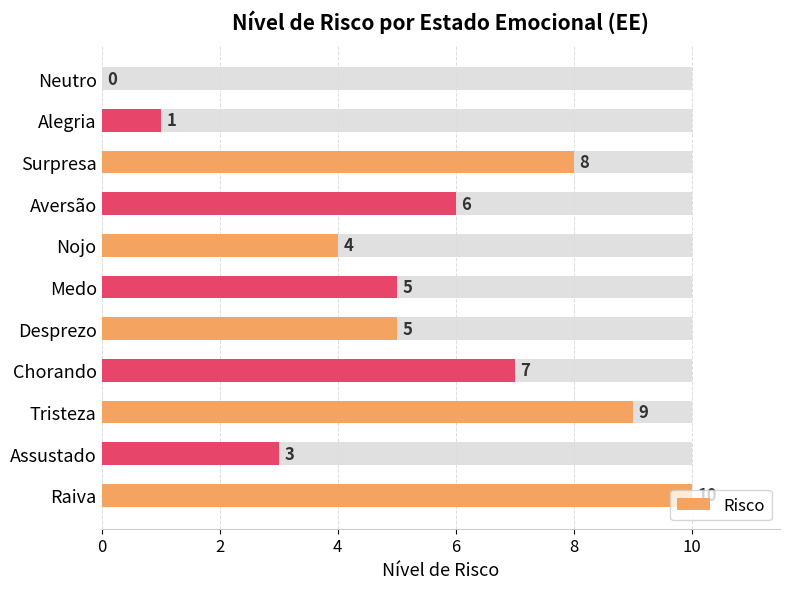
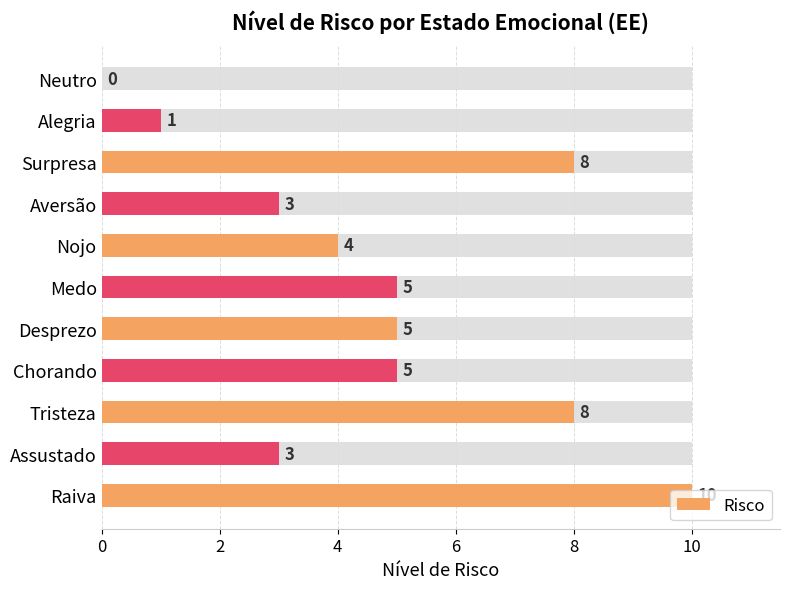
Risco, Aversão: 6 -> 3
Risco, Chorando: 7 -> 5
Risco, Tristeza: 9 -> 8
